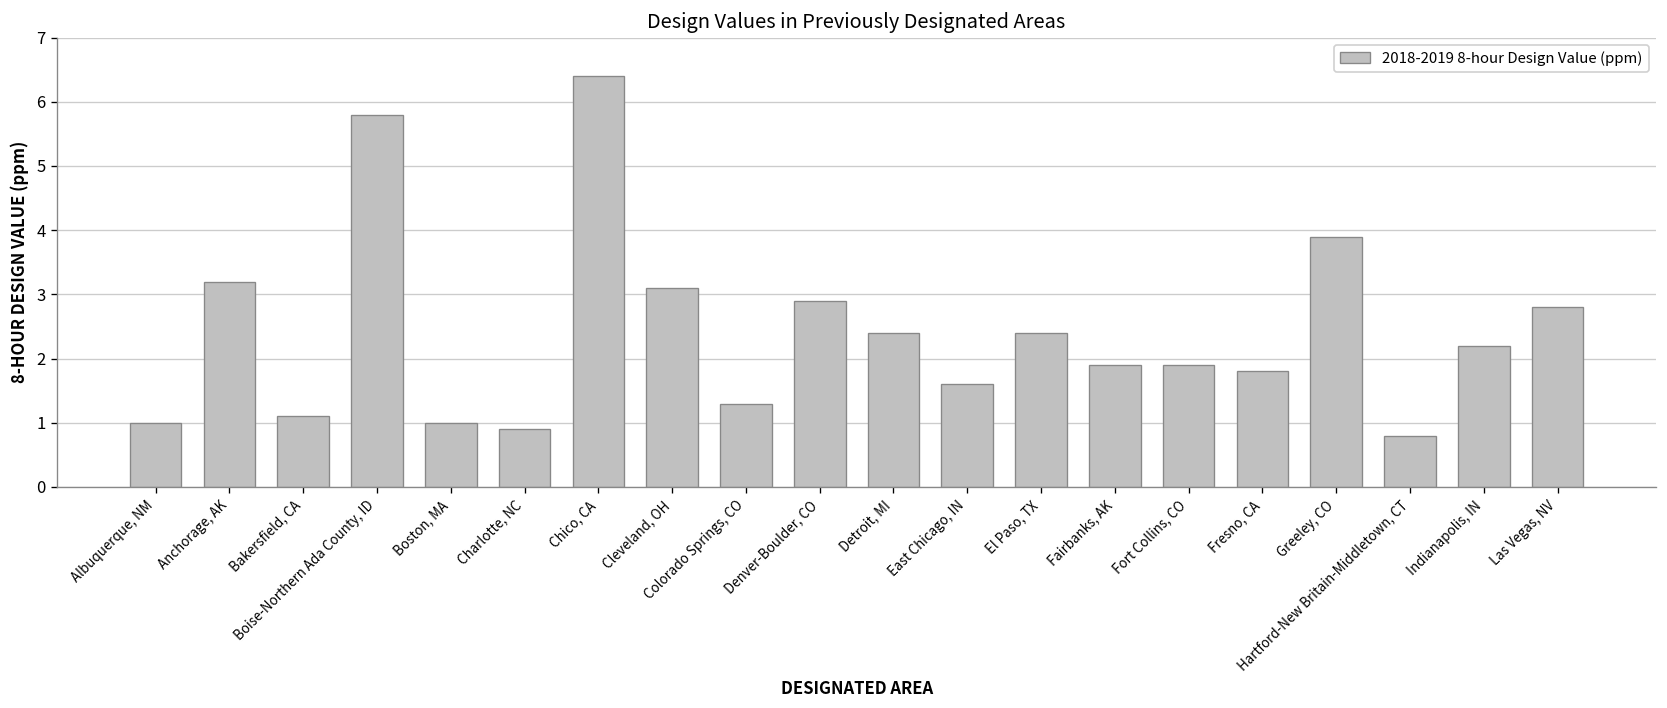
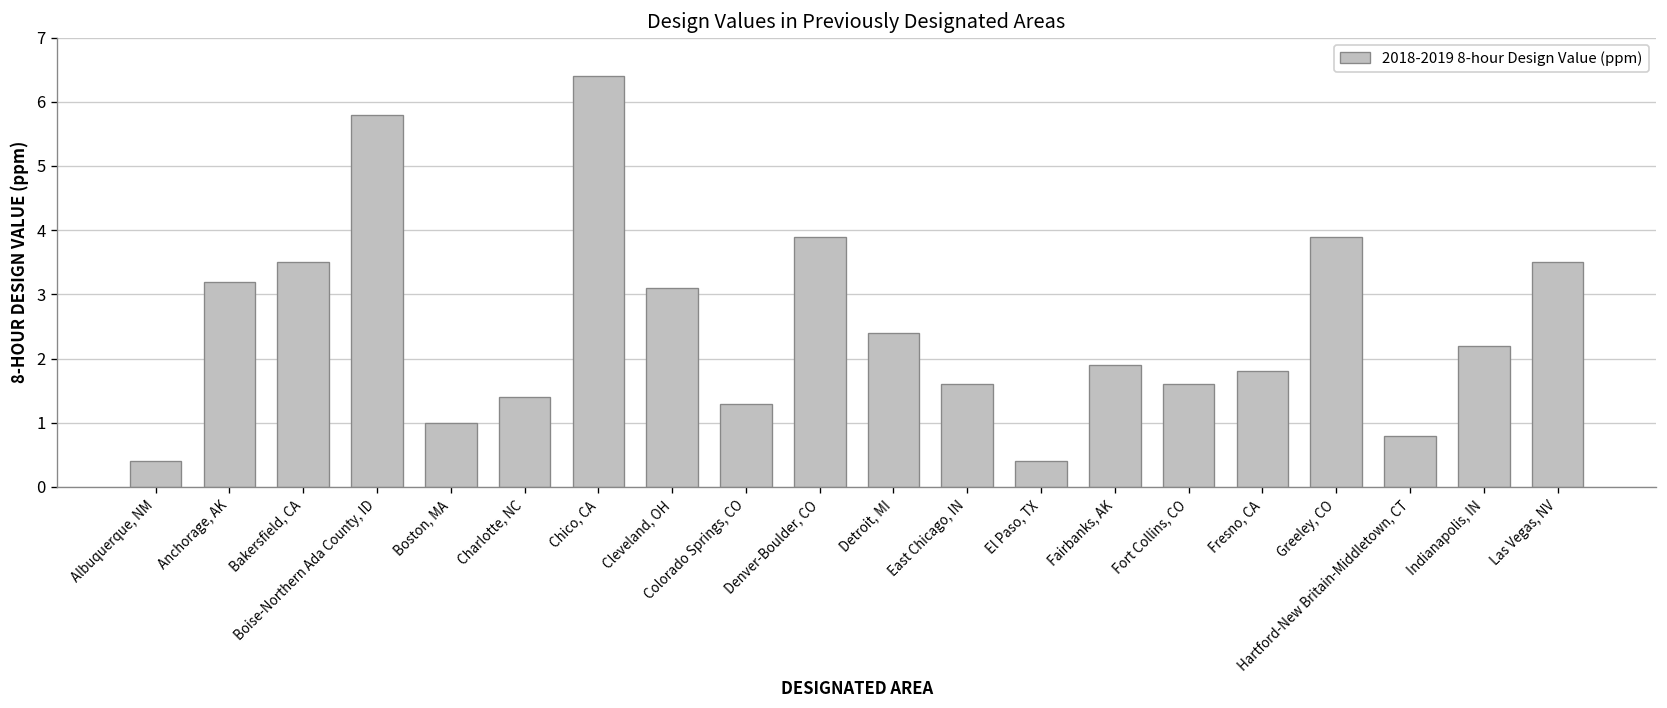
Albuquerque, NM: 1.0 -> 0.4
Bakersfield, CA: 1.1 -> 3.5
Charlotte, NC: 0.9 -> 1.4
Denver-Boulder, CO: 2.9 -> 3.9
El Paso, TX: 2.4 -> 0.4
Fort Collins, CO: 1.9 -> 1.6
Las Vegas, NV: 2.8 -> 3.5
